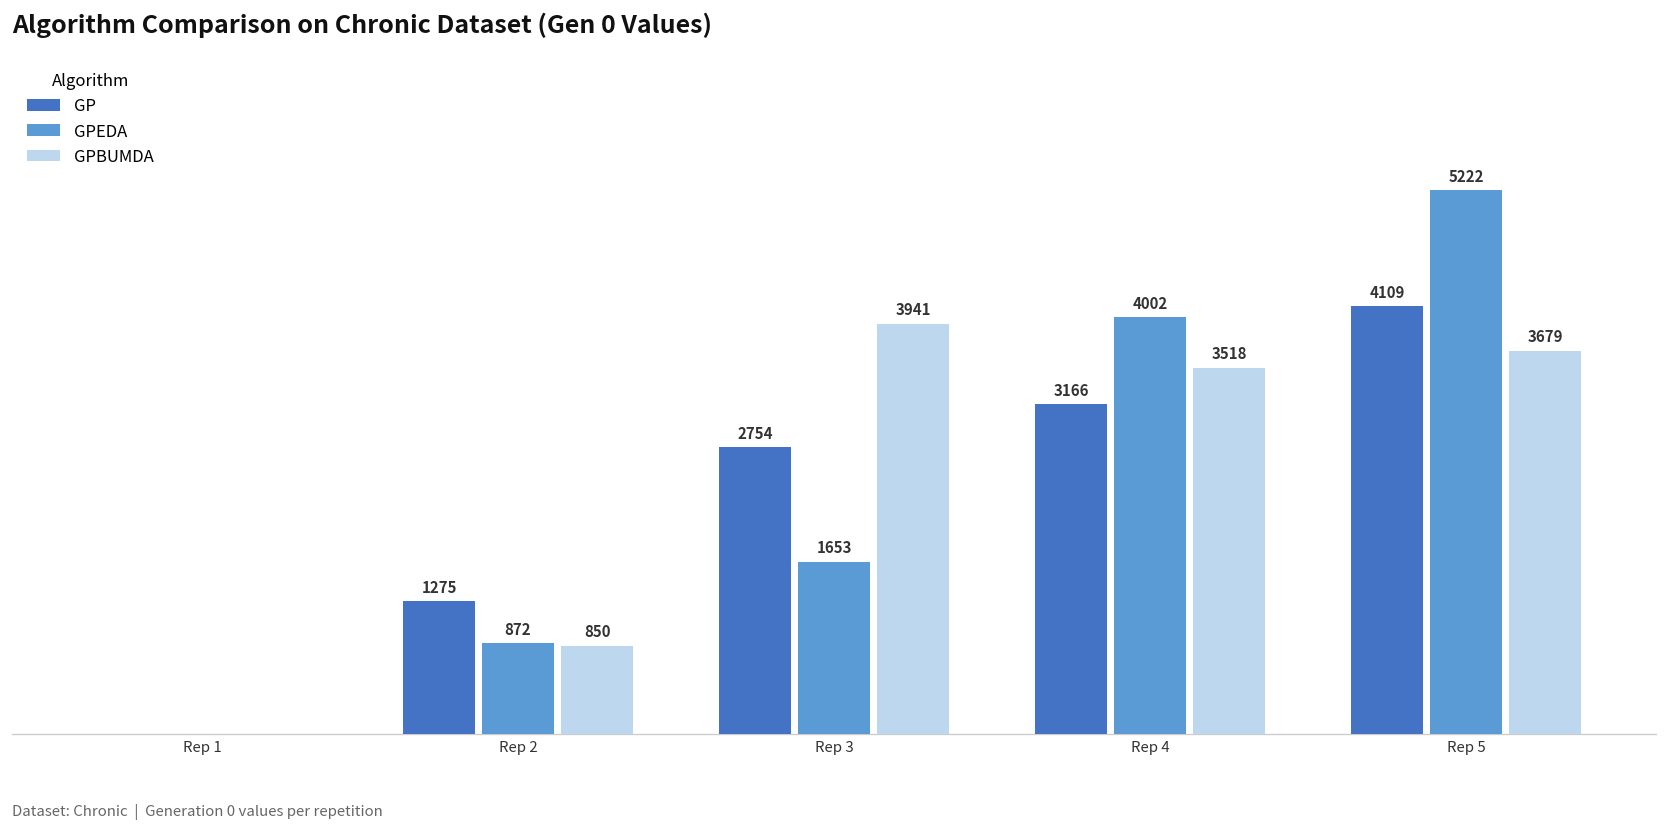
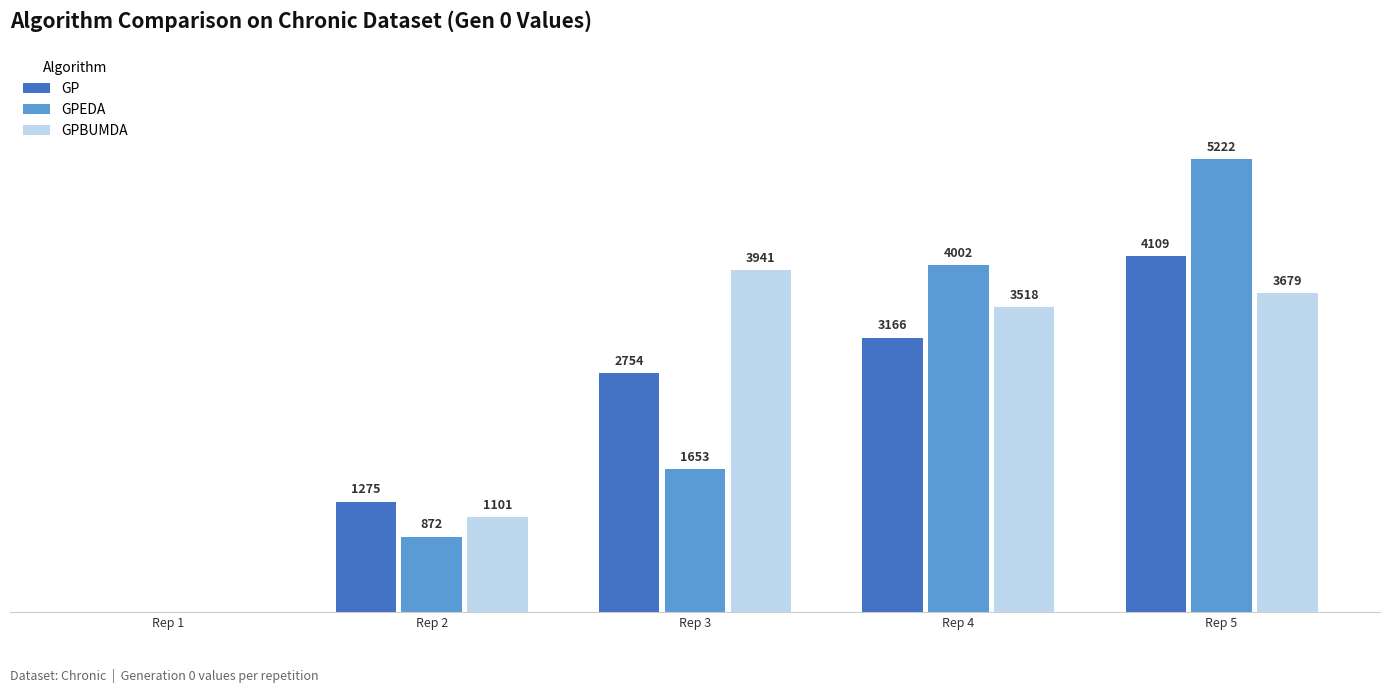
GPBUMDA, Rep 2: 850 -> 1101
